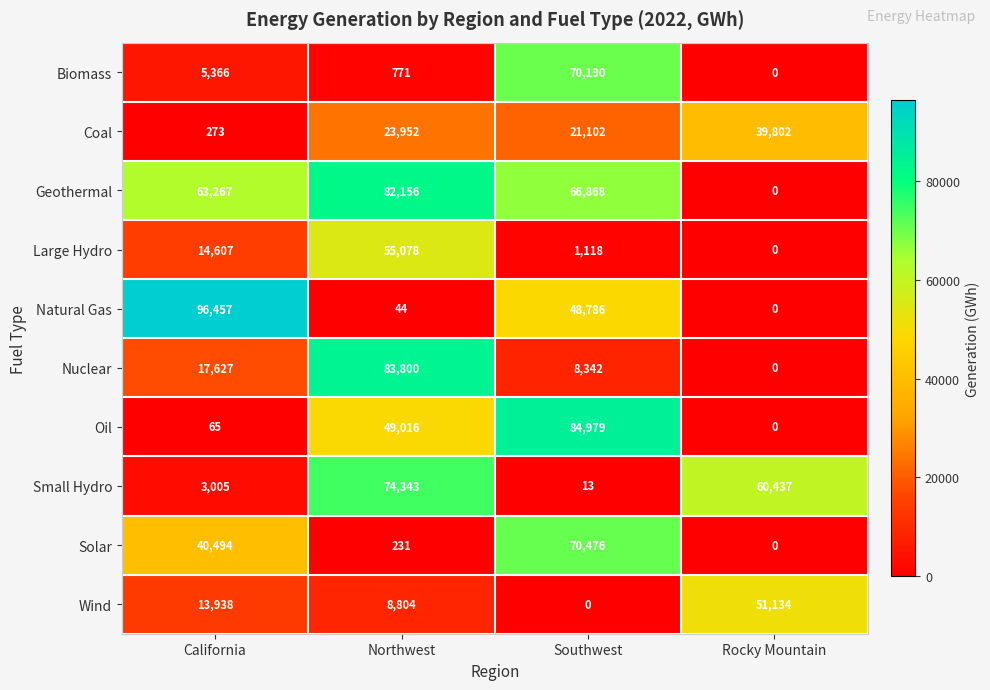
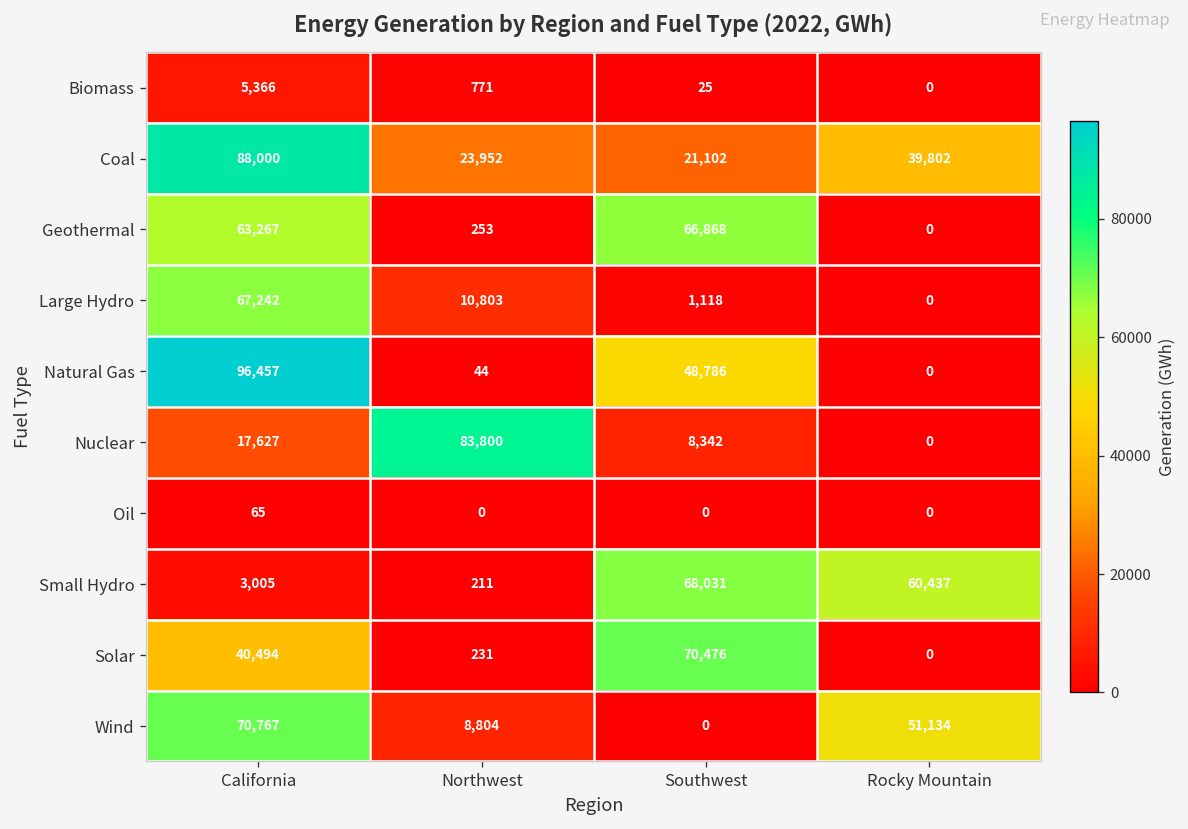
Biomass, Southwest: 70,190 -> 25
Coal, California: 273 -> 88,000
Geothermal, Northwest: 82,156 -> 253
Large Hydro, California: 14,607 -> 67,242
Large Hydro, Northwest: 55,078 -> 10,803
Oil, Northwest: 49,016 -> 0
Oil, Southwest: 84,979 -> 0
Small Hydro, Northwest: 74,343 -> 211
Small Hydro, Southwest: 13 -> 68,031
Wind, California: 13,938 -> 70,767
